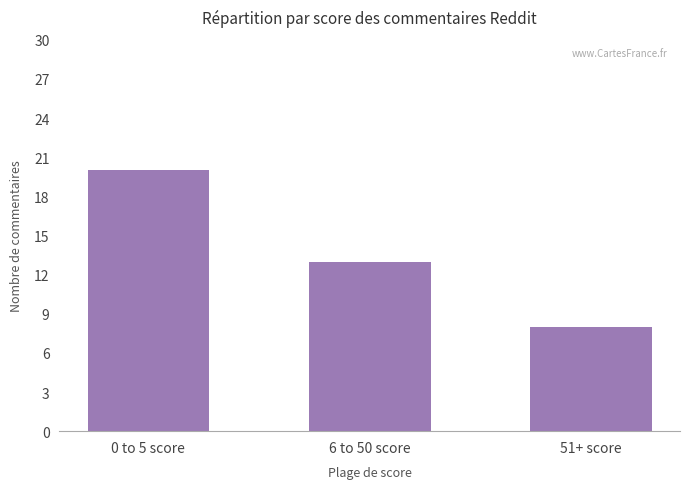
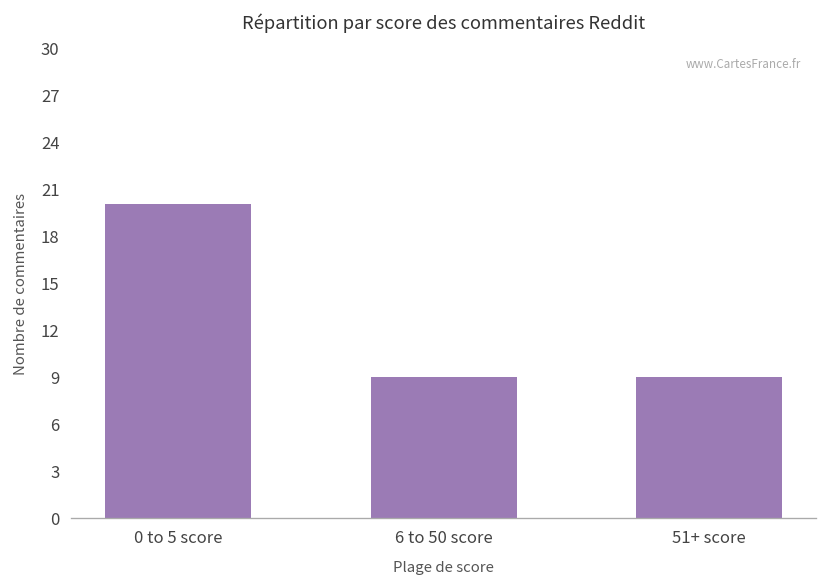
6 to 50 score: 13 -> 9
51+ score: 8 -> 9
